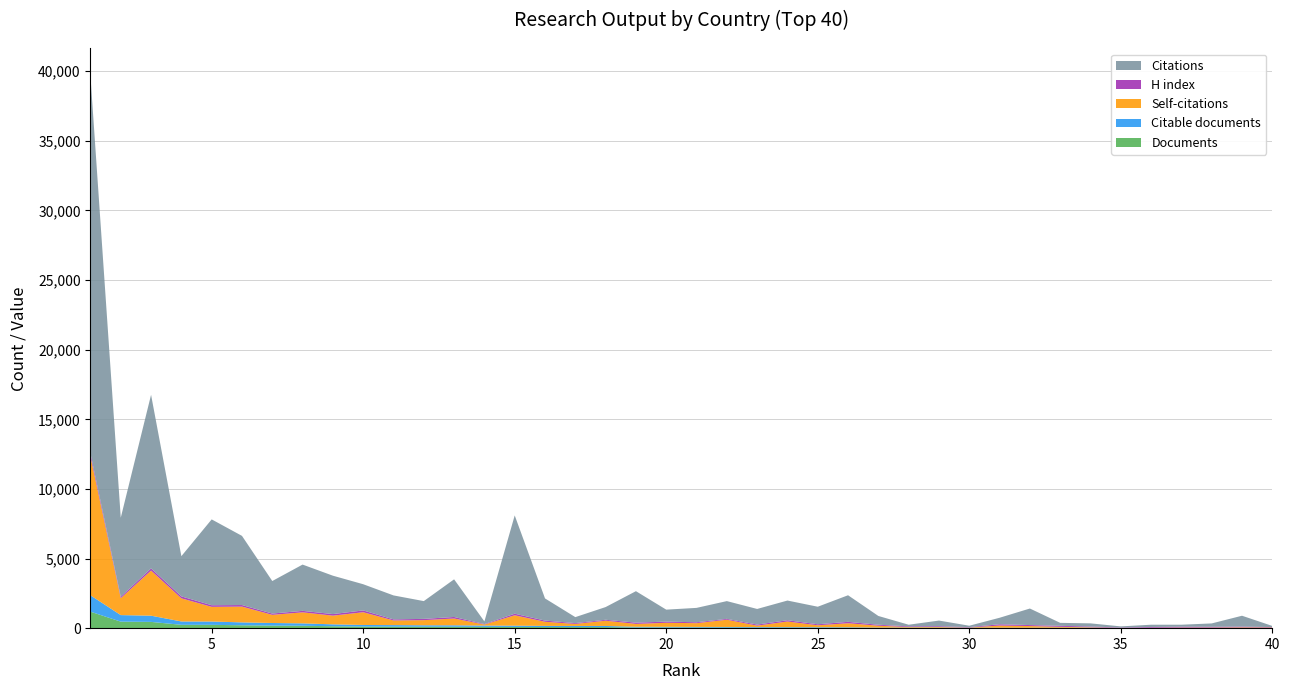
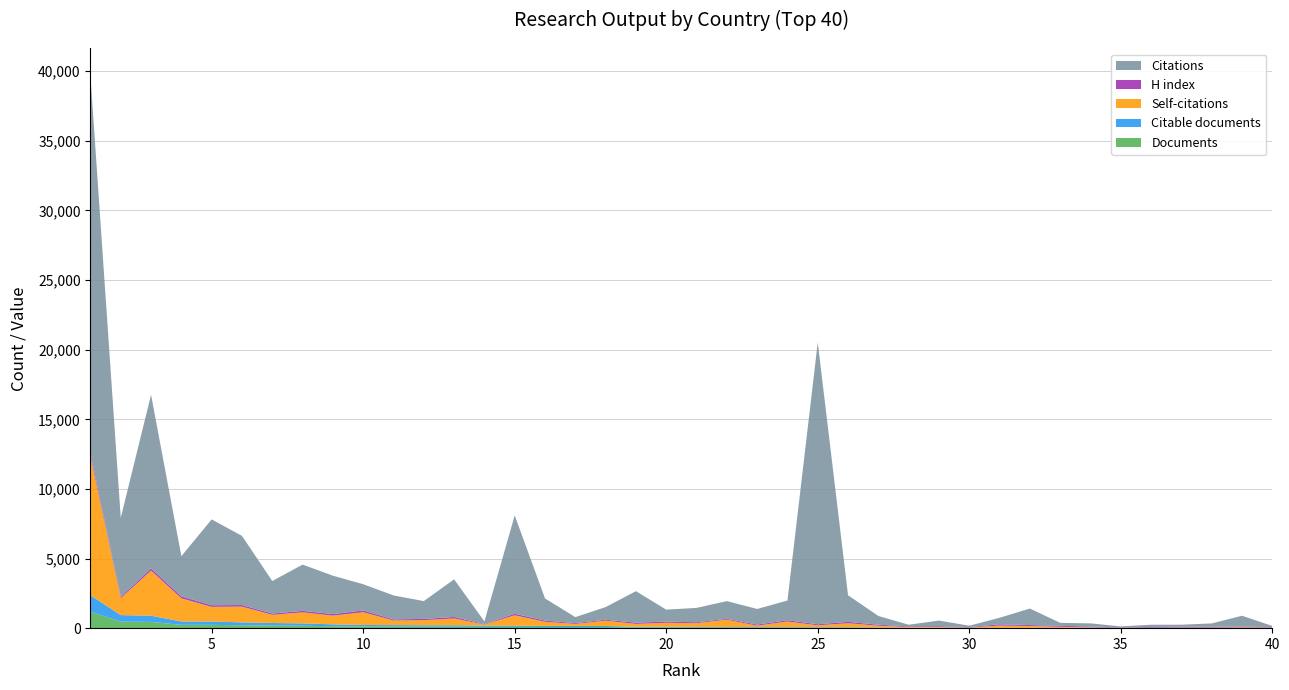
Citations, 25: 1,300 -> 20,200
